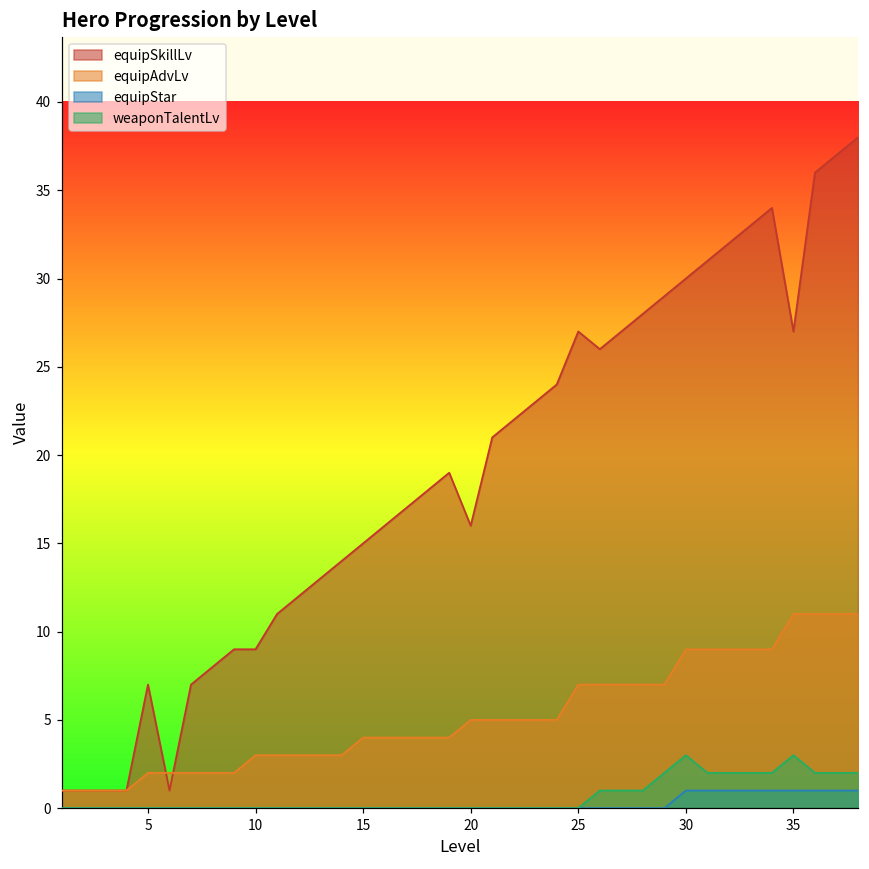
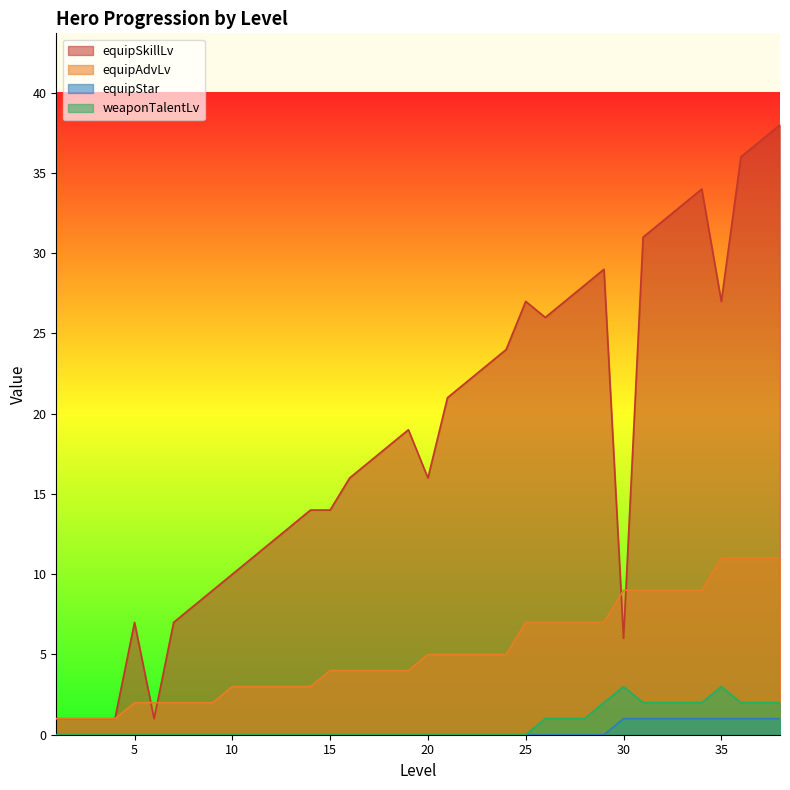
equipSkillLv, 10: 9 -> 10
equipSkillLv, 15: 15 -> 14
equipSkillLv, 30: 30 -> 6
